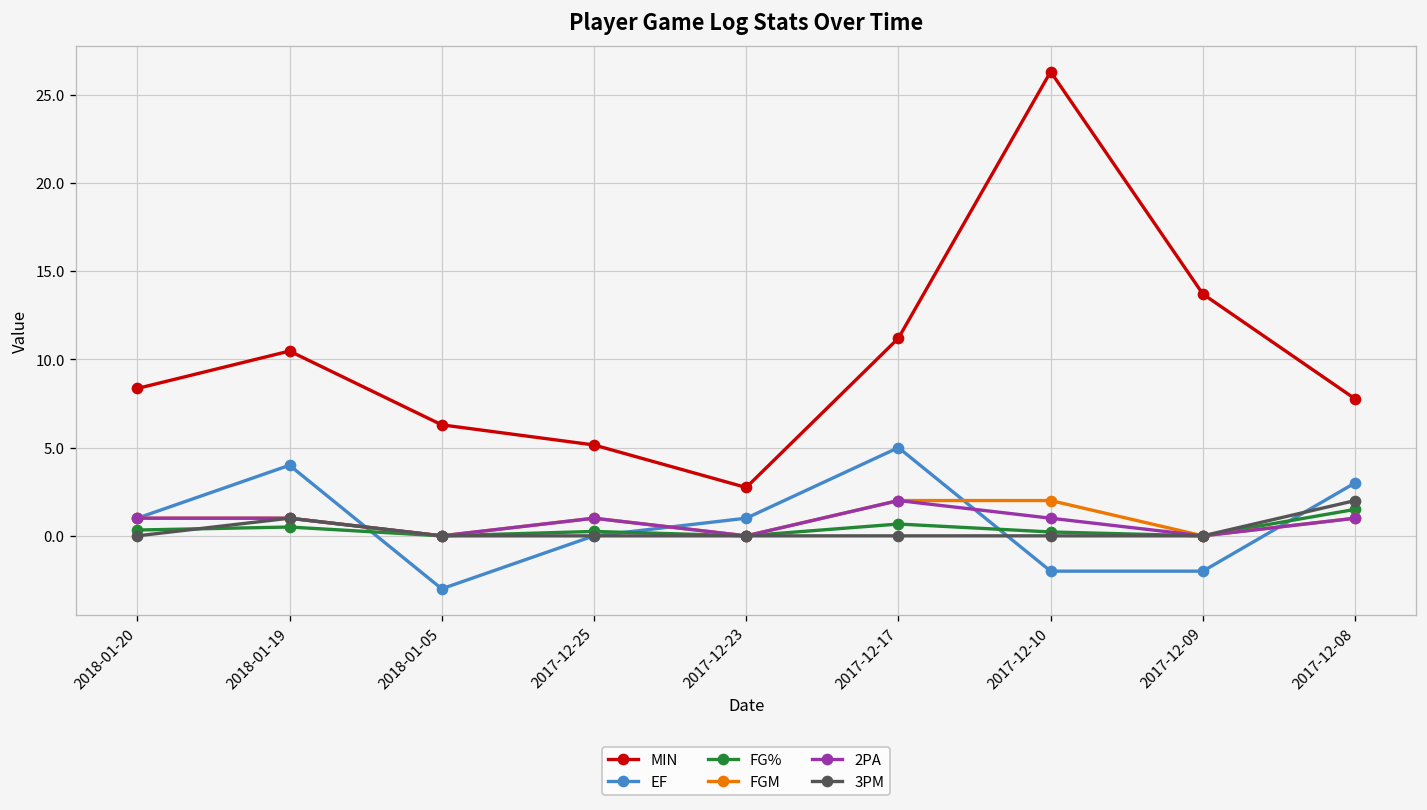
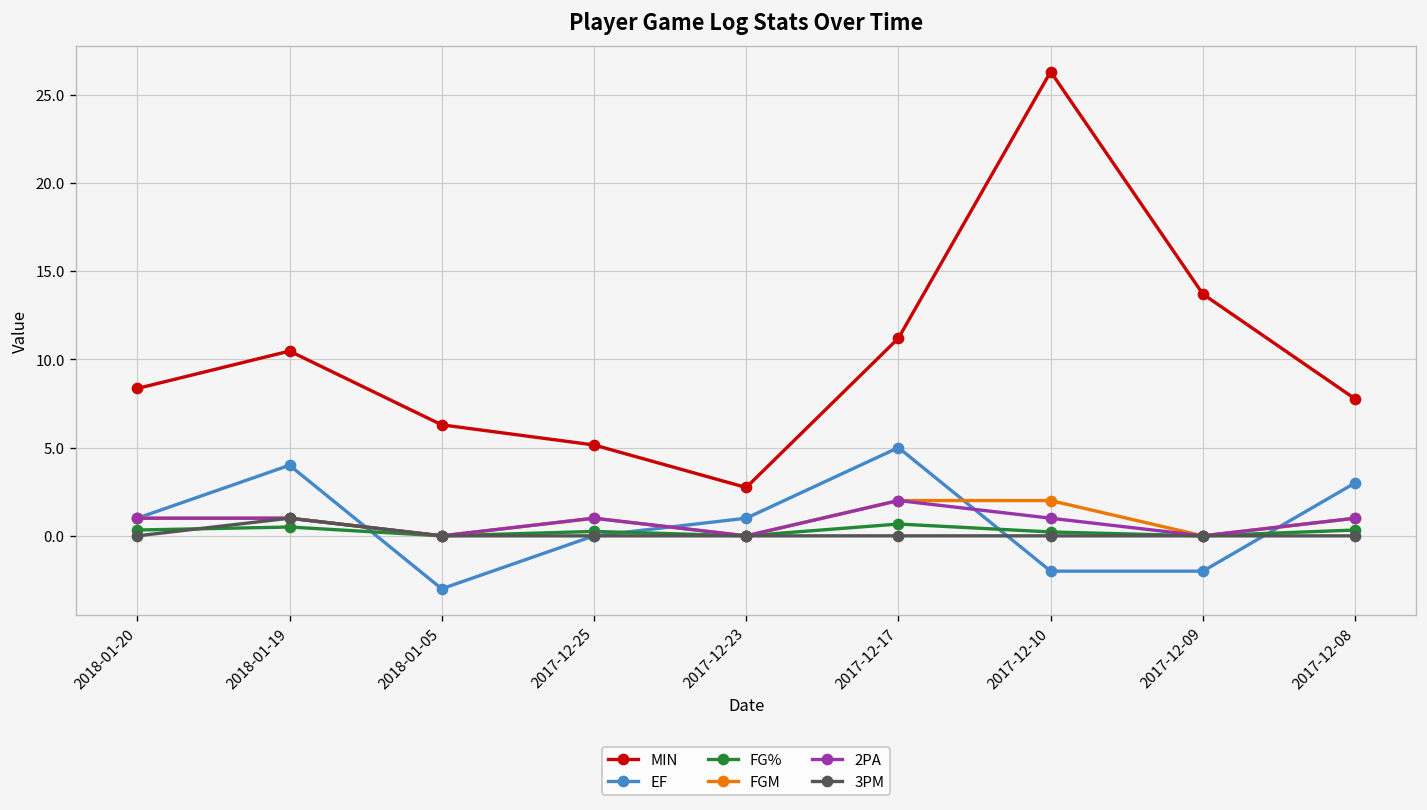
FG%, 2017-12-08: 1.5 -> 0.3
3PM, 2017-12-08: 2 -> 0
